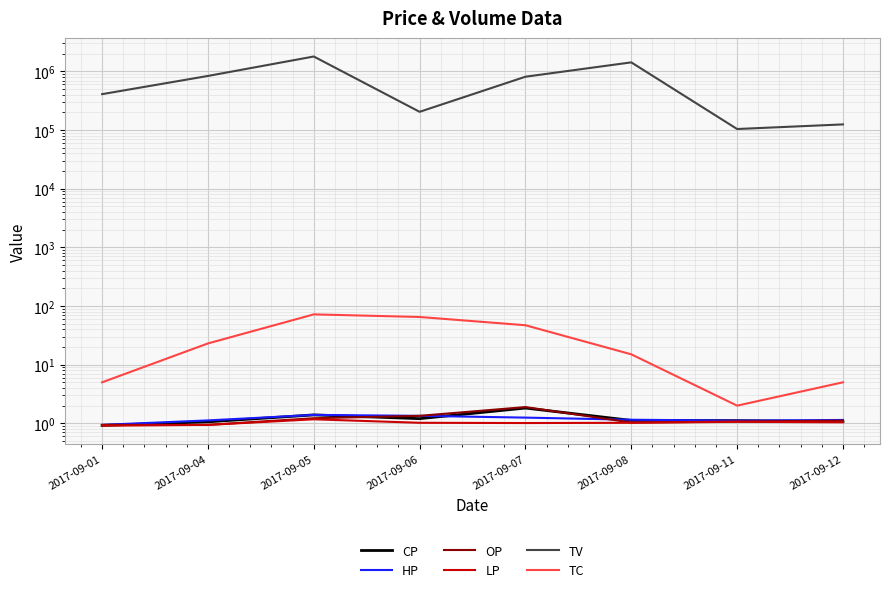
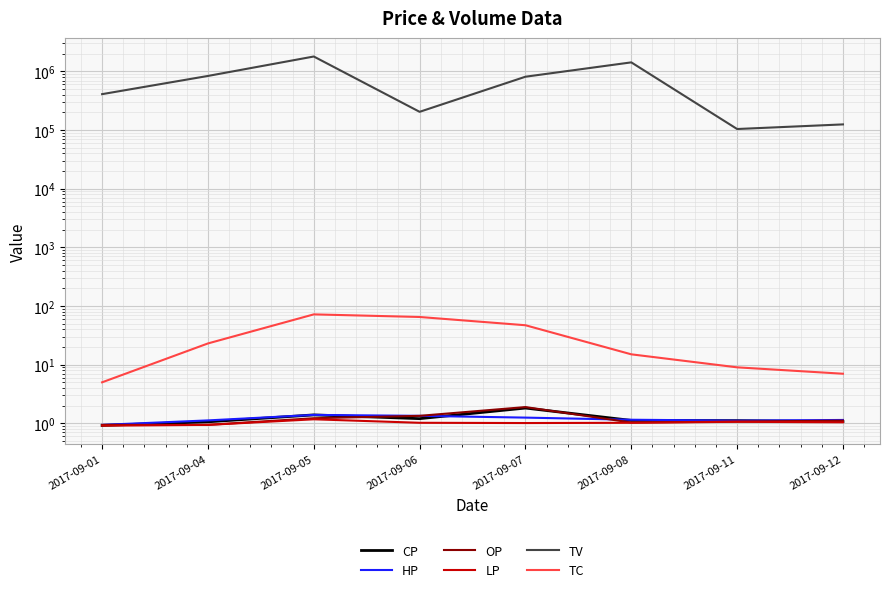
TC, 2017-09-11: 2 -> 9
TC, 2017-09-12: 5 -> 7
